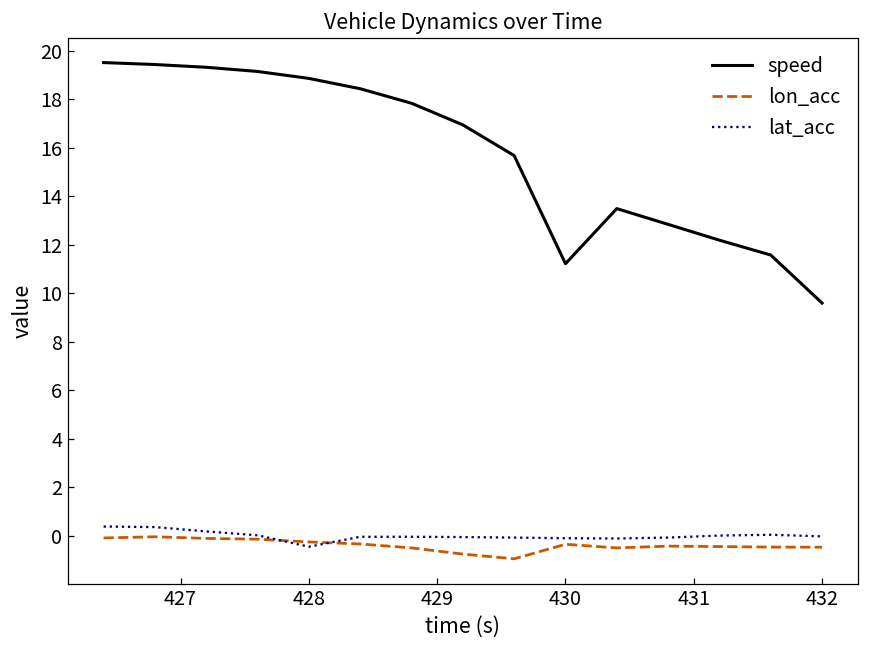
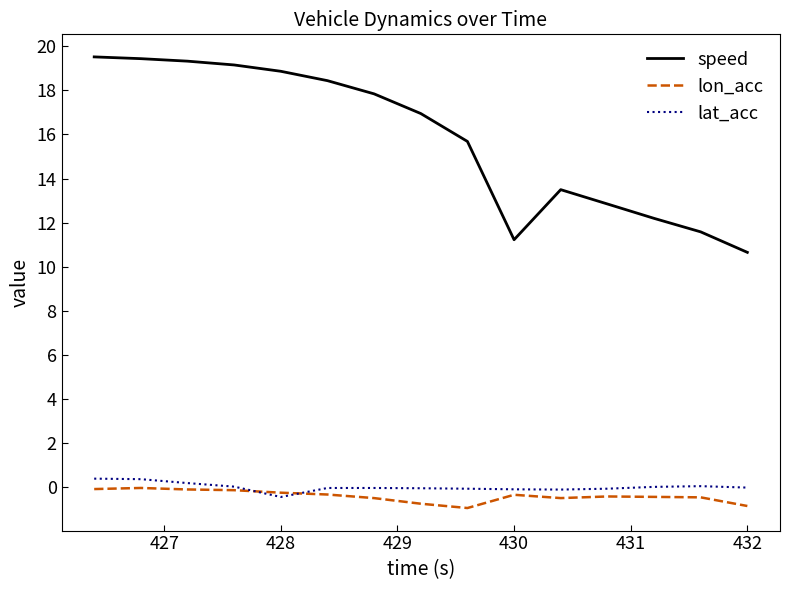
speed, 432: 9.6 -> 10.6
lon_acc, 432: -0.5 -> -0.9
